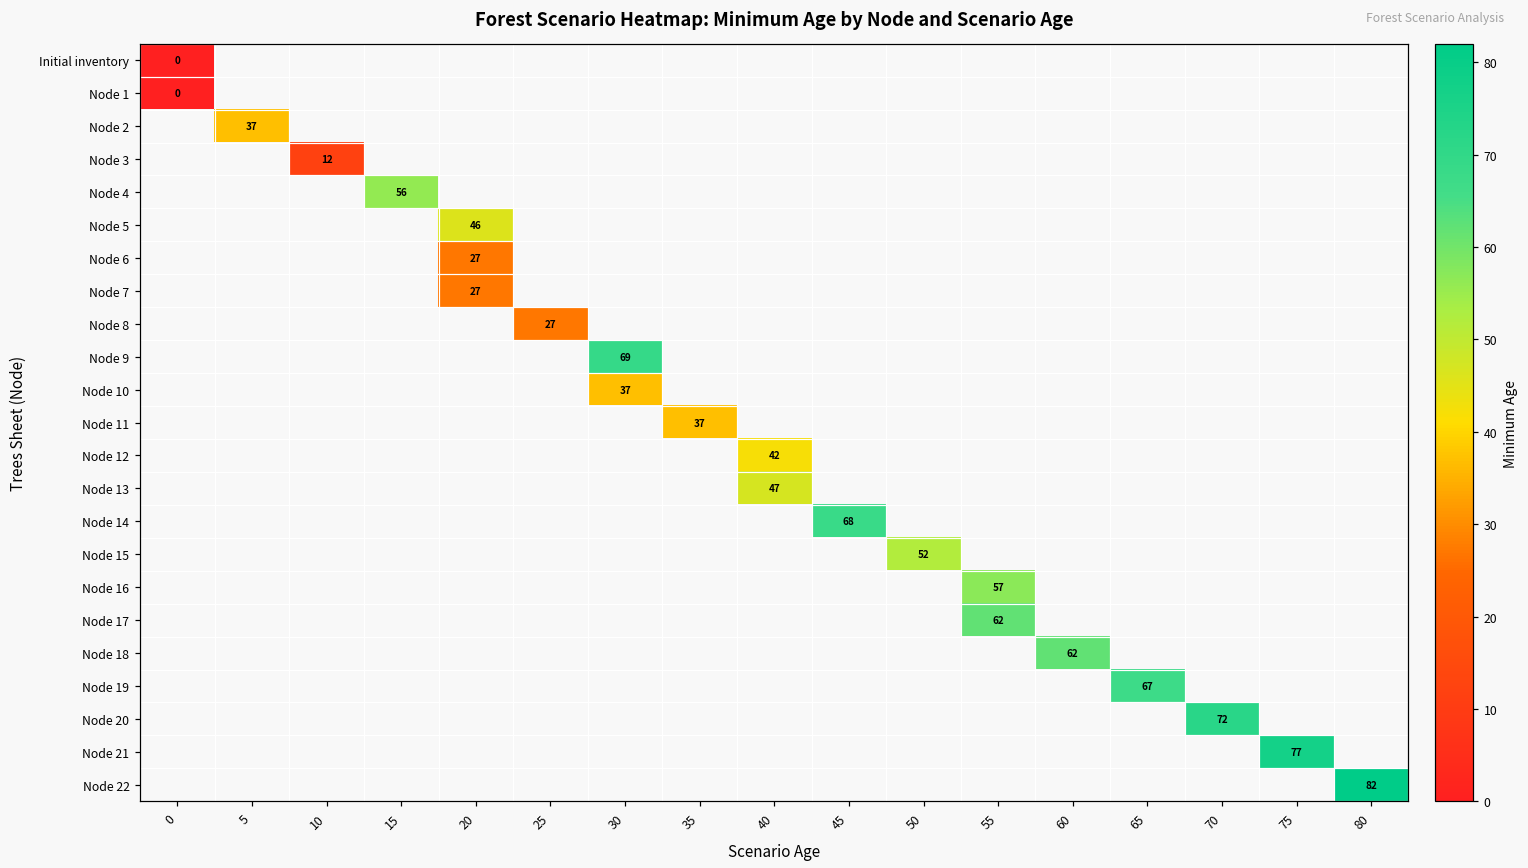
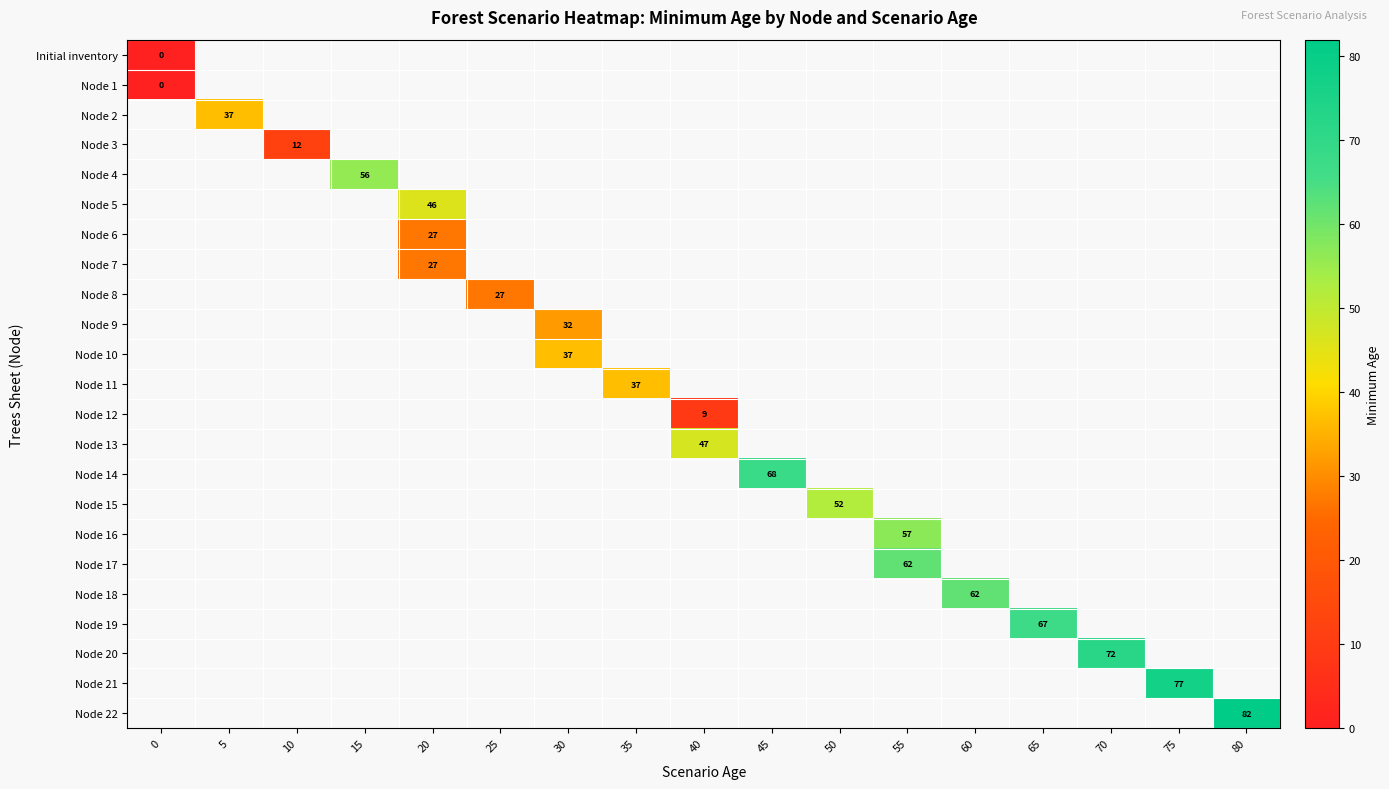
Node 9, 30: 69 -> 32
Node 12, 40: 42 -> 9
